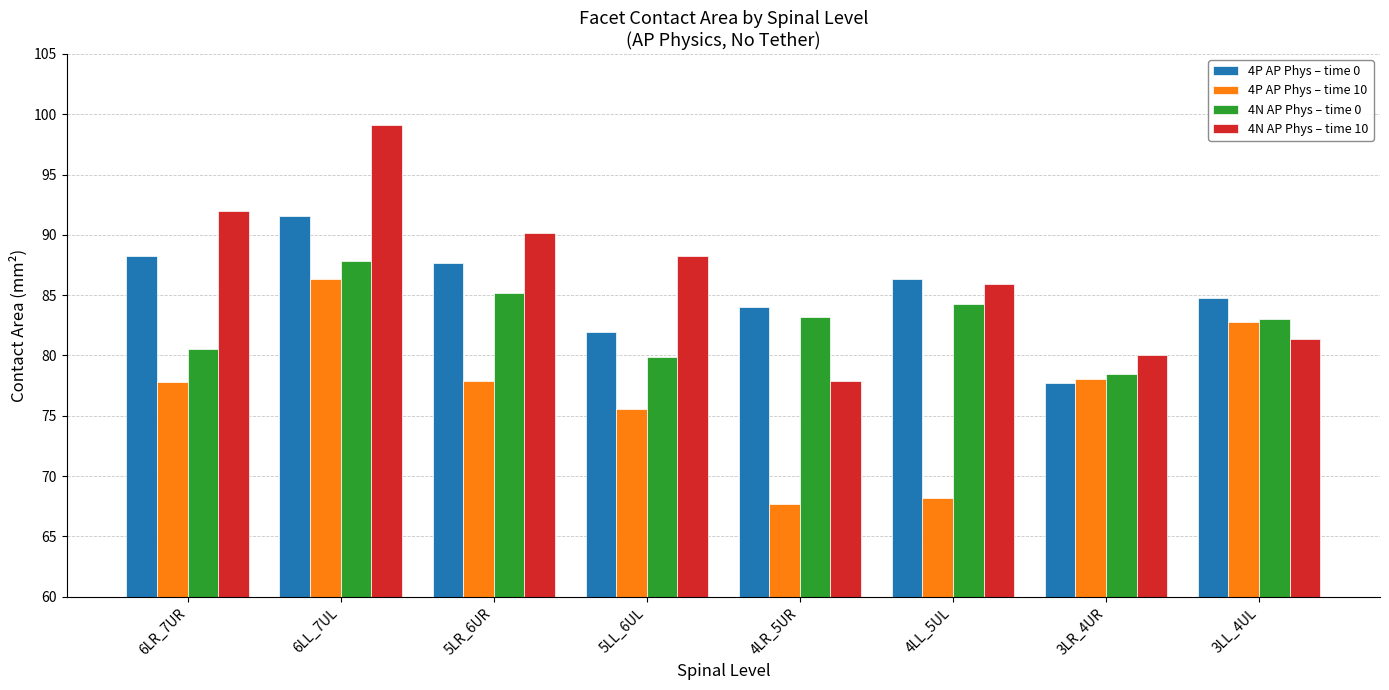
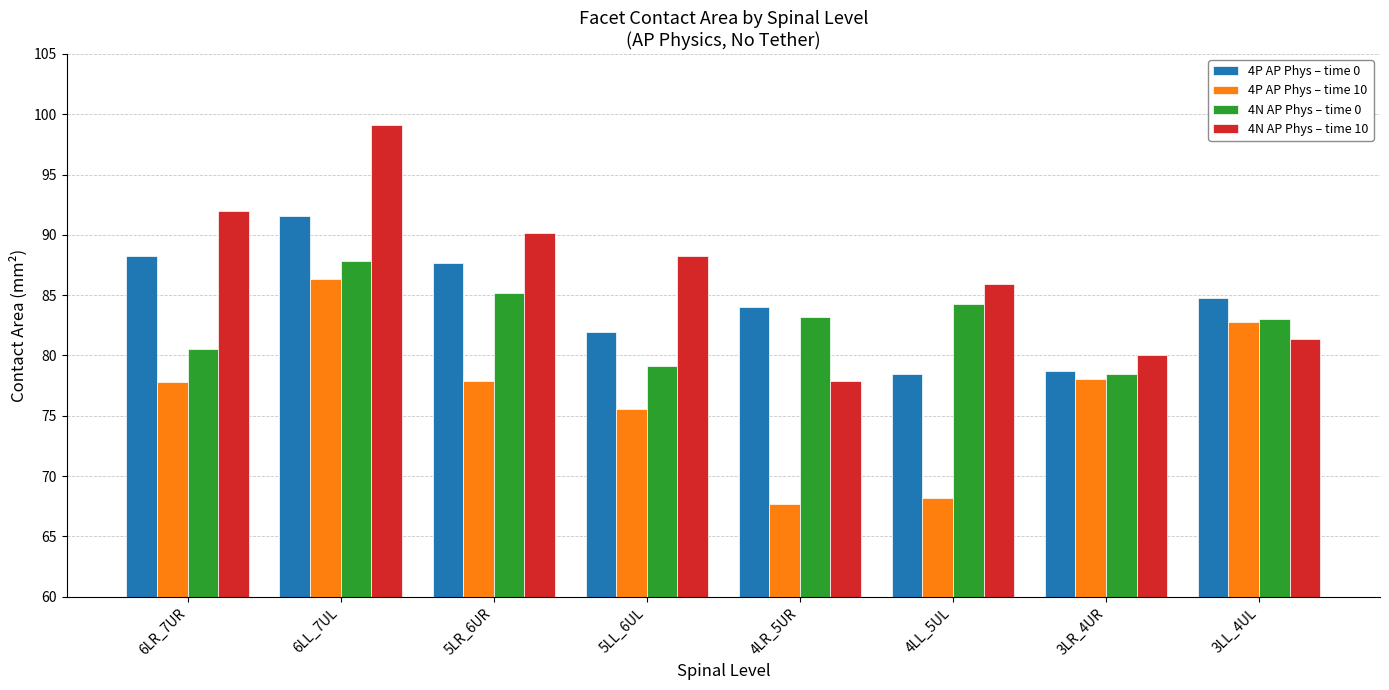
4N AP Phys – time 0, 5LL_6UL: 79.9 -> 79.1
4P AP Phys – time 0, 4LL_5UL: 86.3 -> 78.5
4P AP Phys – time 0, 3LR_4UR: 77.8 -> 78.7
